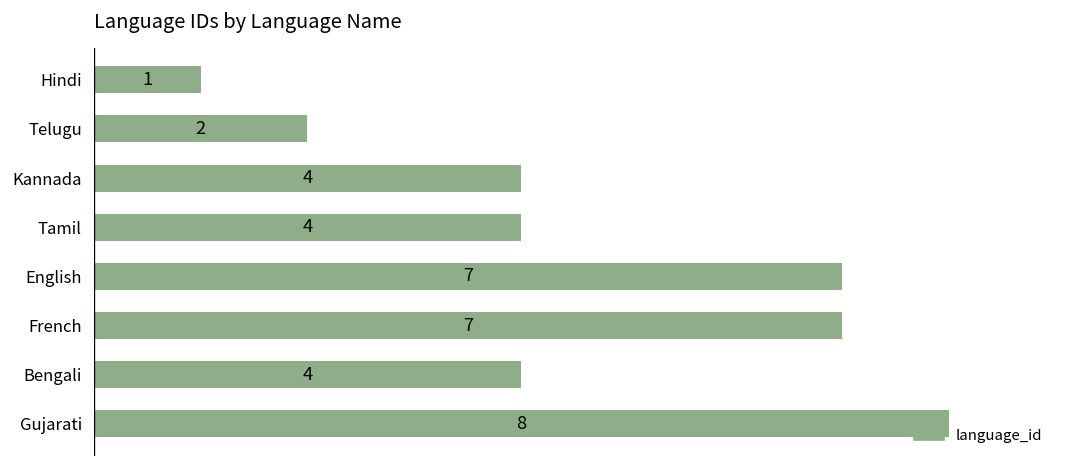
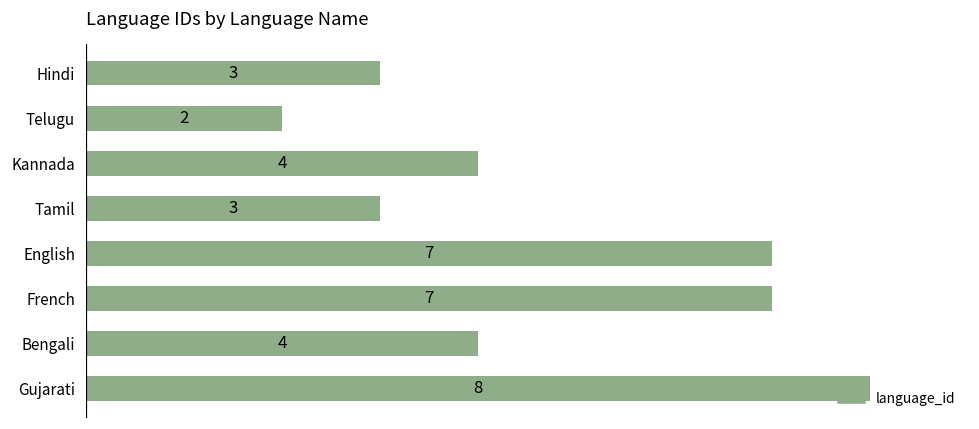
Hindi: 1 -> 3
Tamil: 4 -> 3
